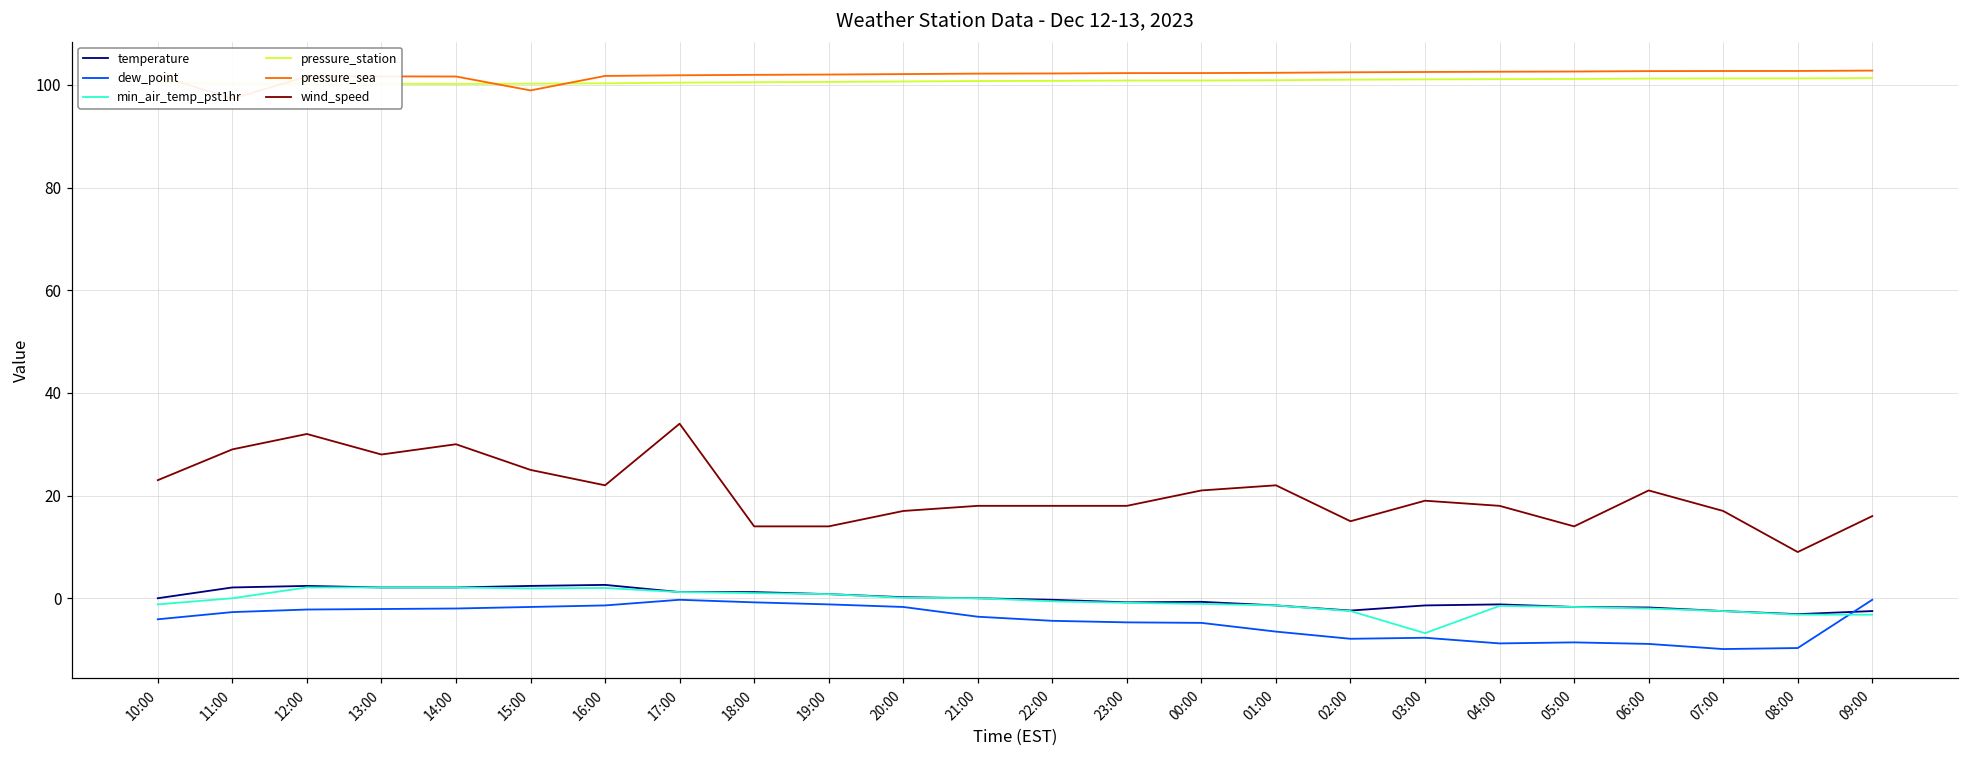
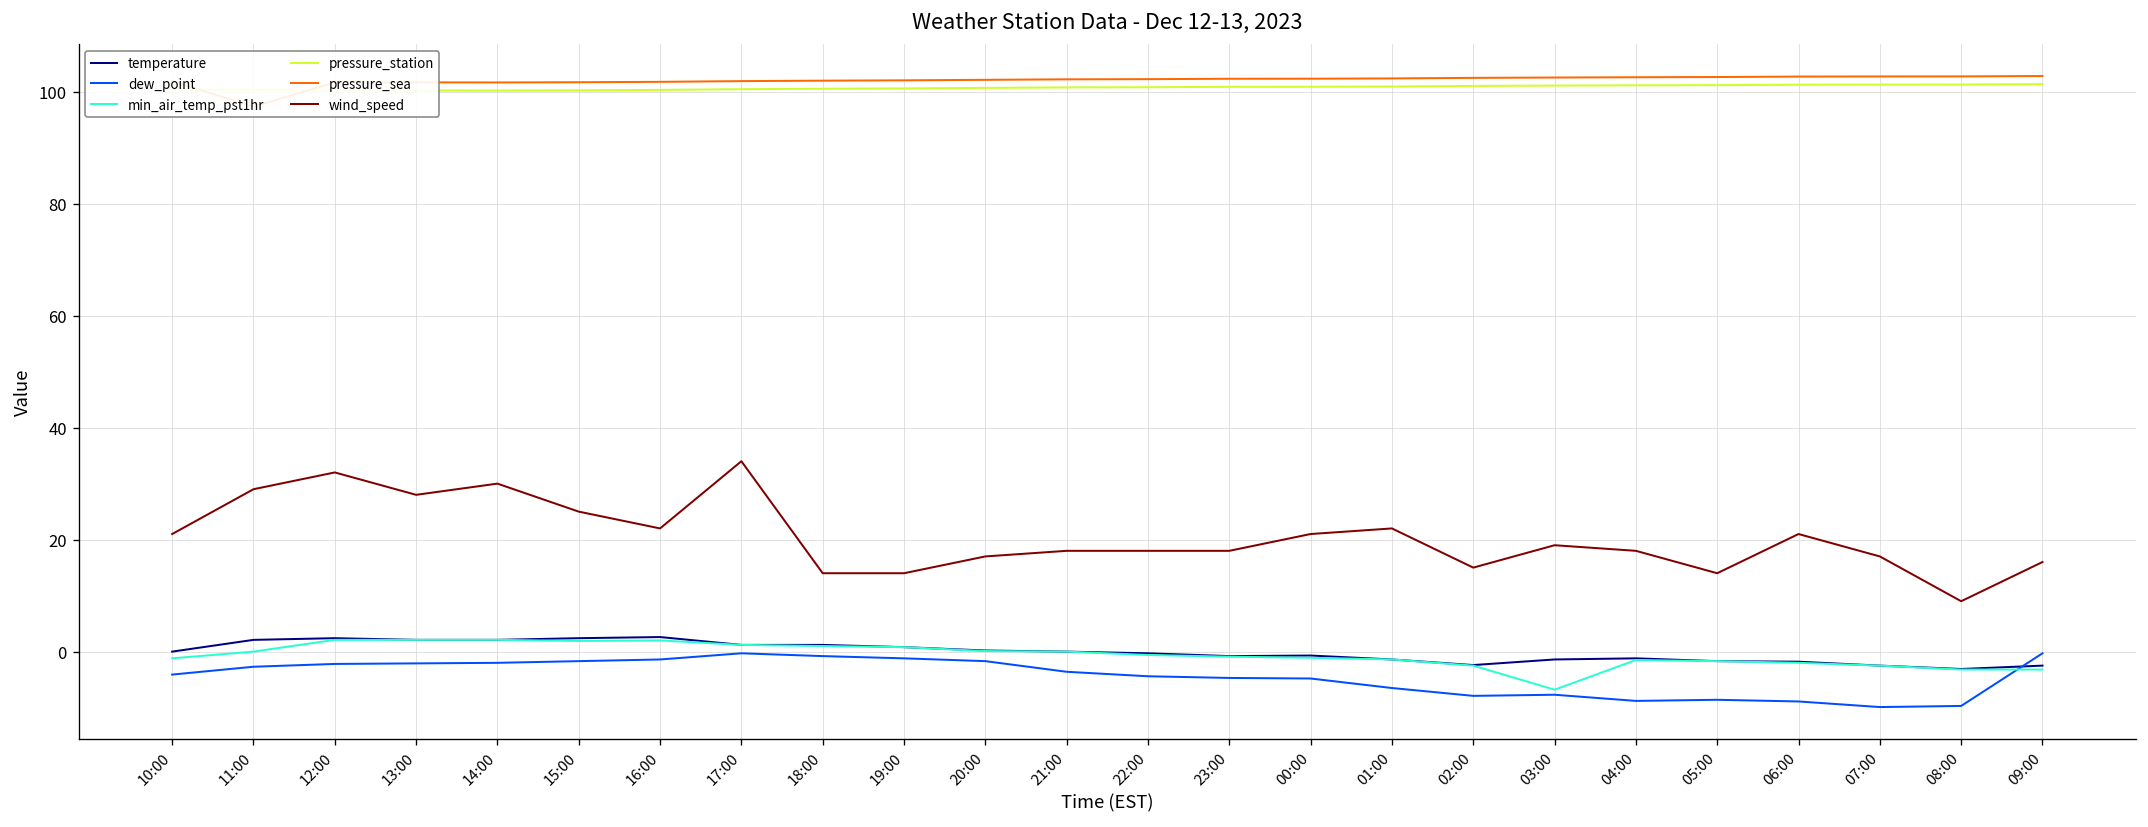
wind_speed, 10:00: 23 -> 21
pressure_sea, 15:00: 99 -> 102
